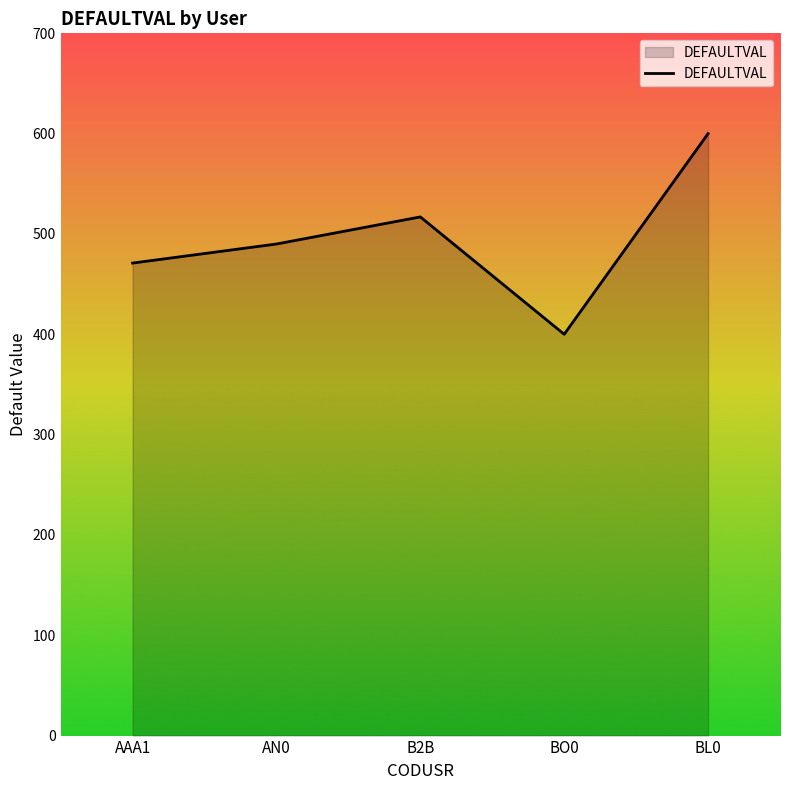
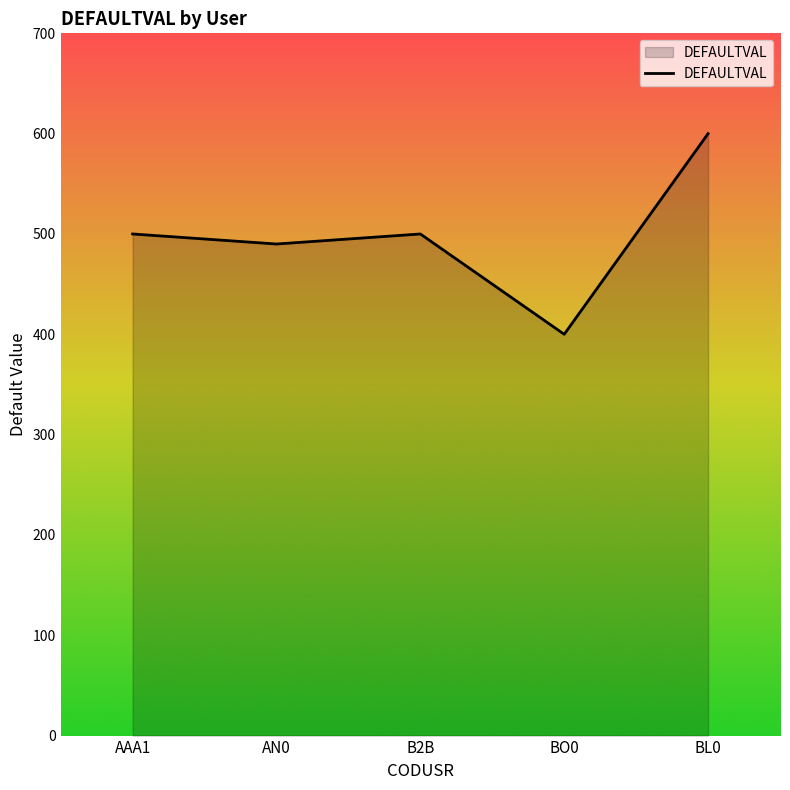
AAA1: 471 -> 500
B2B: 517 -> 500
